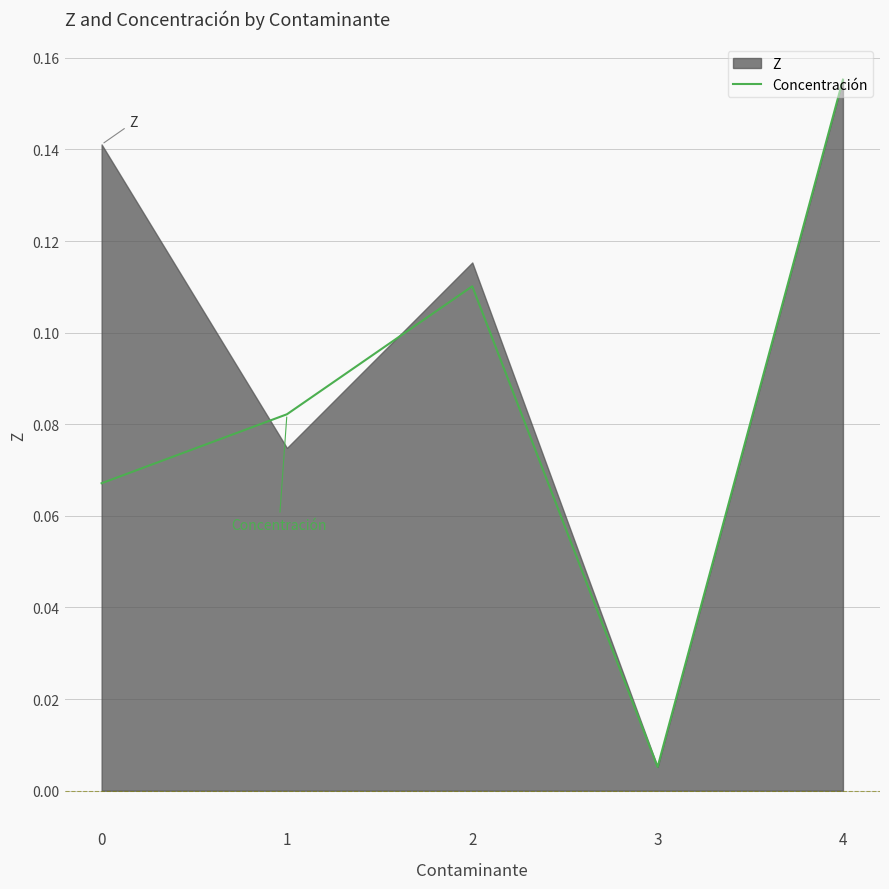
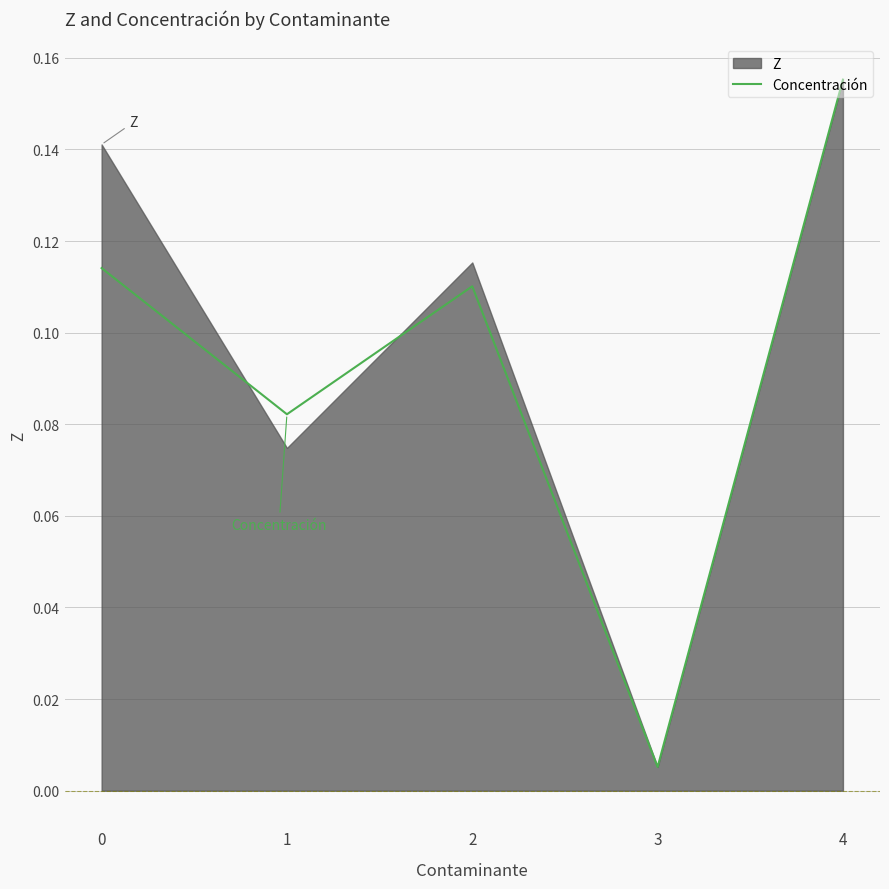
Concentración, 0: 0.067 -> 0.114
